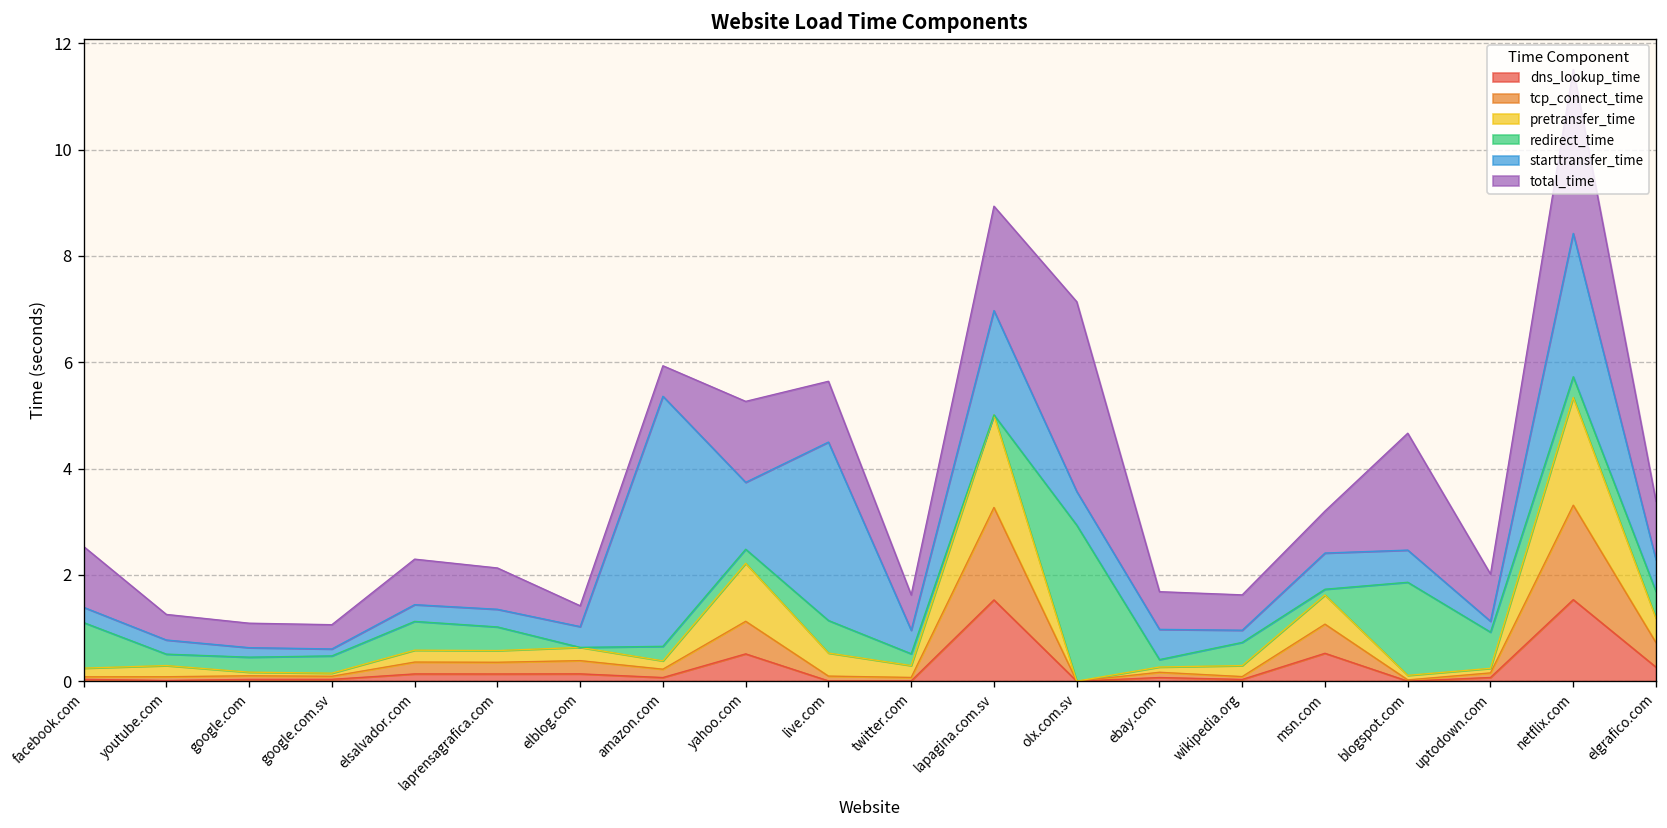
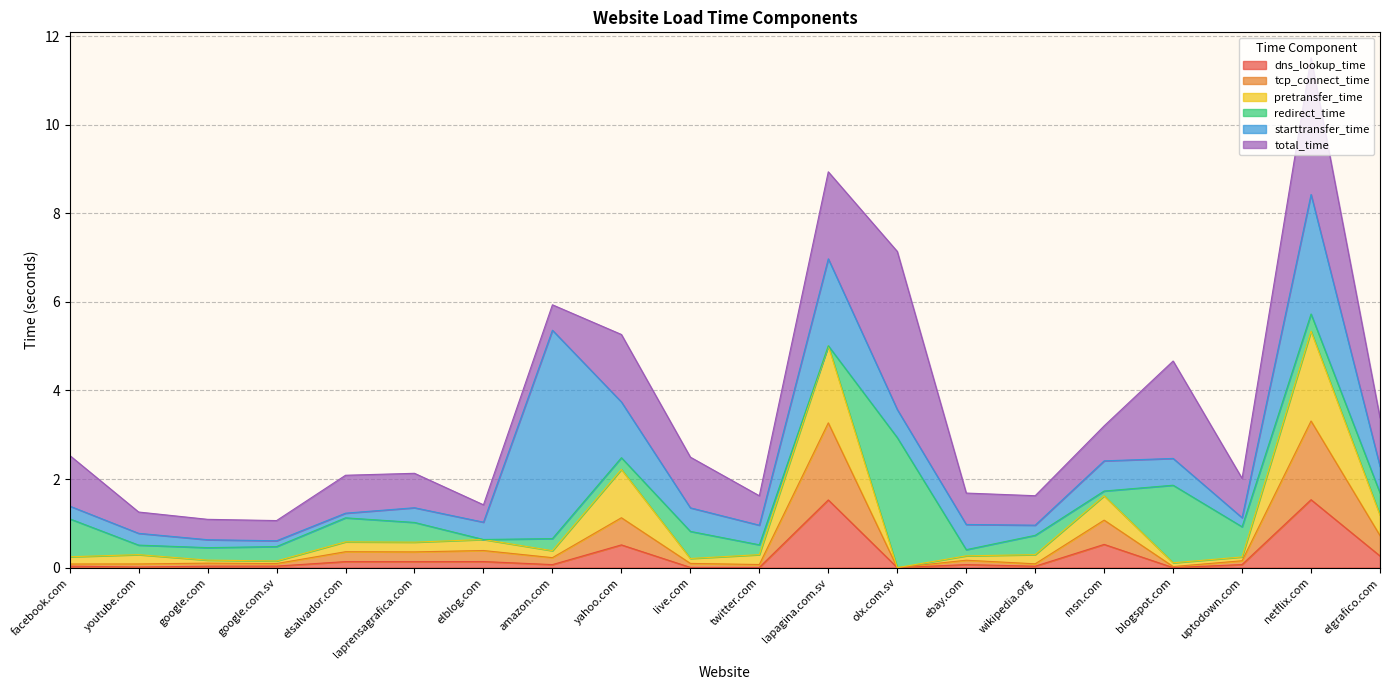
starttransfer_time, elsalvador.com: 0.3 -> 0.1
pretransfer_time, live.com: 0.4 -> 0.1
starttransfer_time, live.com: 3.4 -> 0.5
